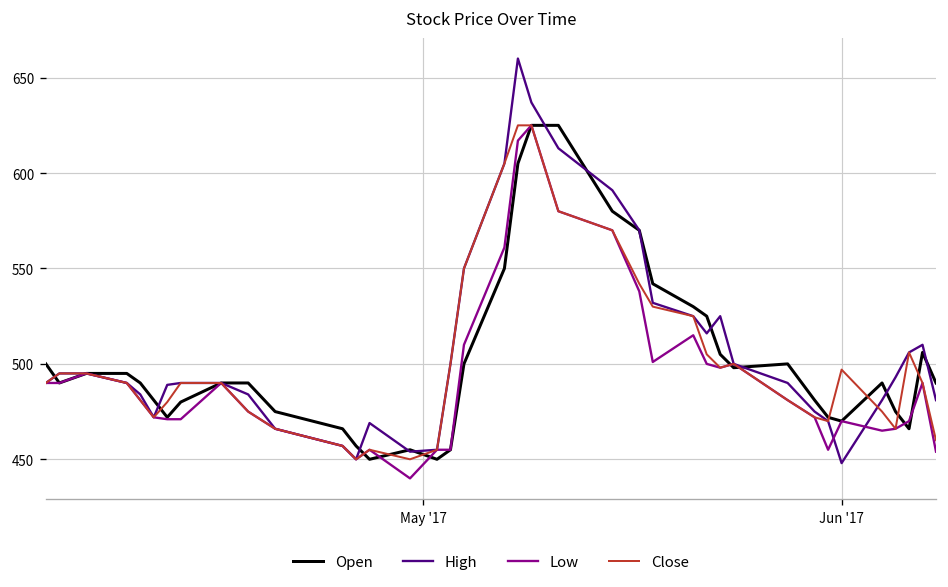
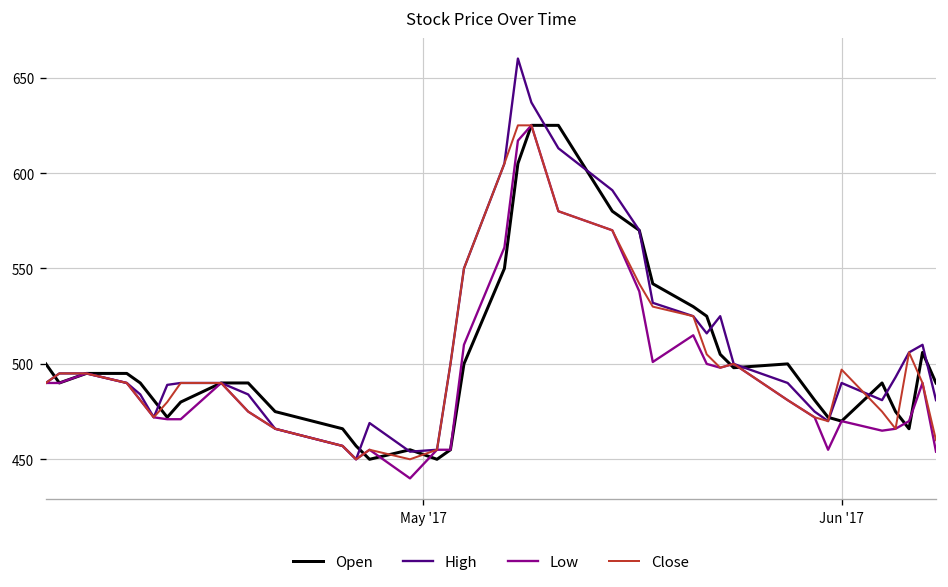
High, Jun '17: 448 -> 490
